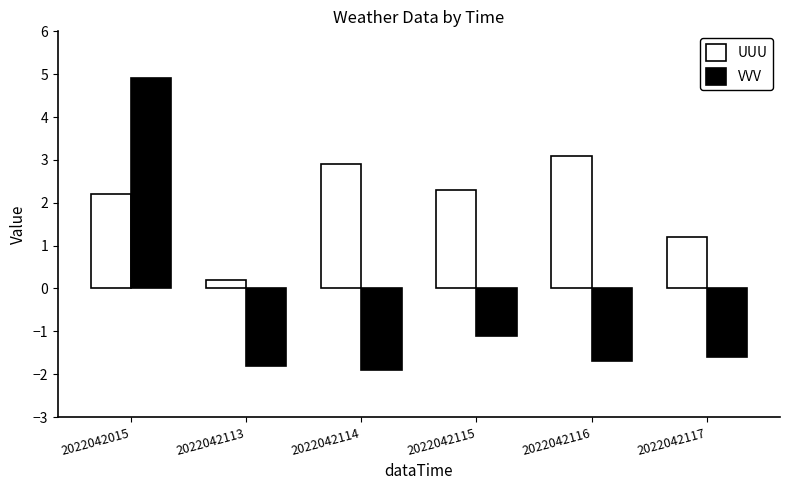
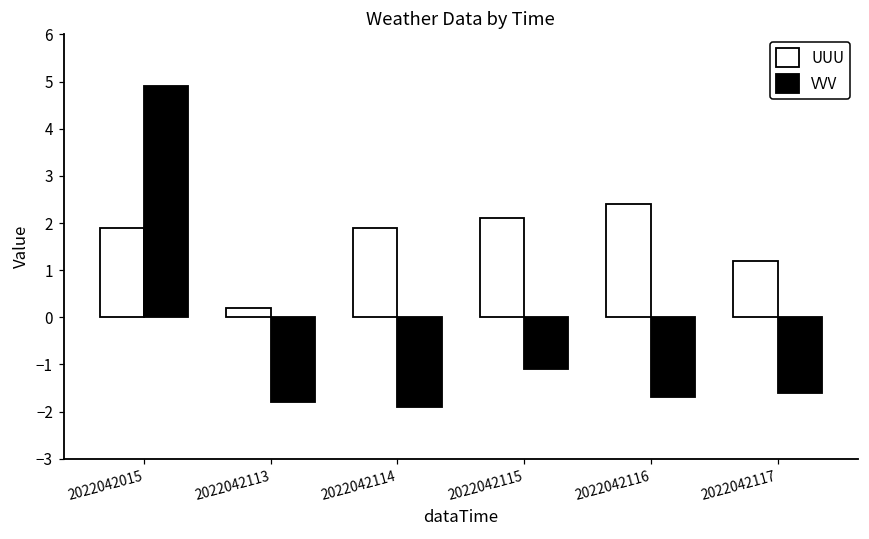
UUU, 2022042015: 2.2 -> 1.9
UUU, 2022042114: 2.9 -> 1.9
UUU, 2022042115: 2.3 -> 2.1
UUU, 2022042116: 3.1 -> 2.4
